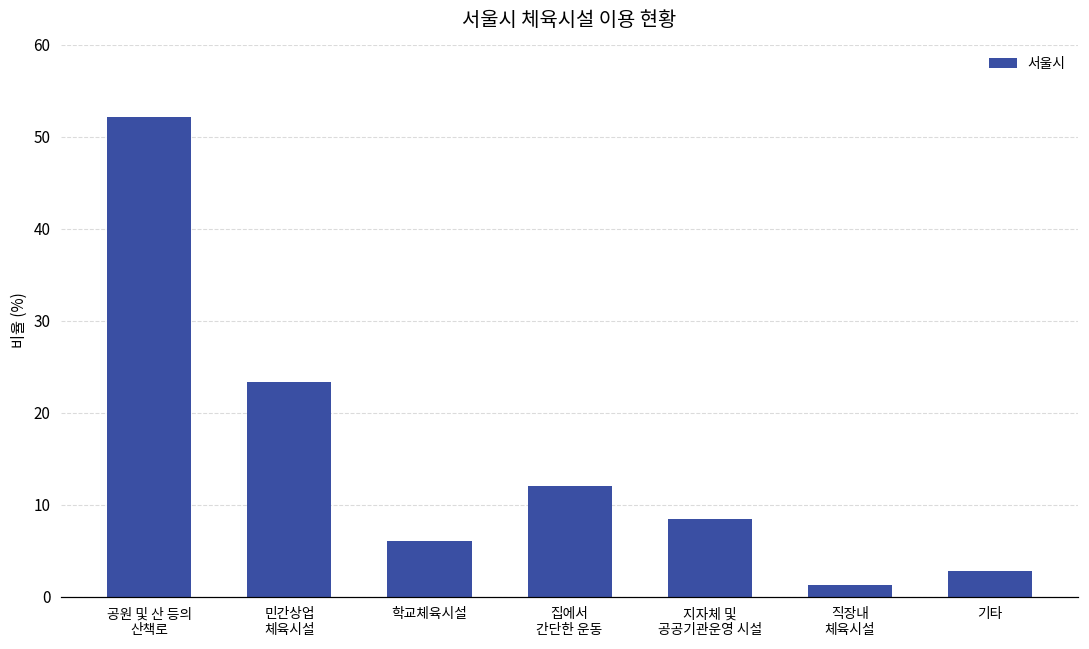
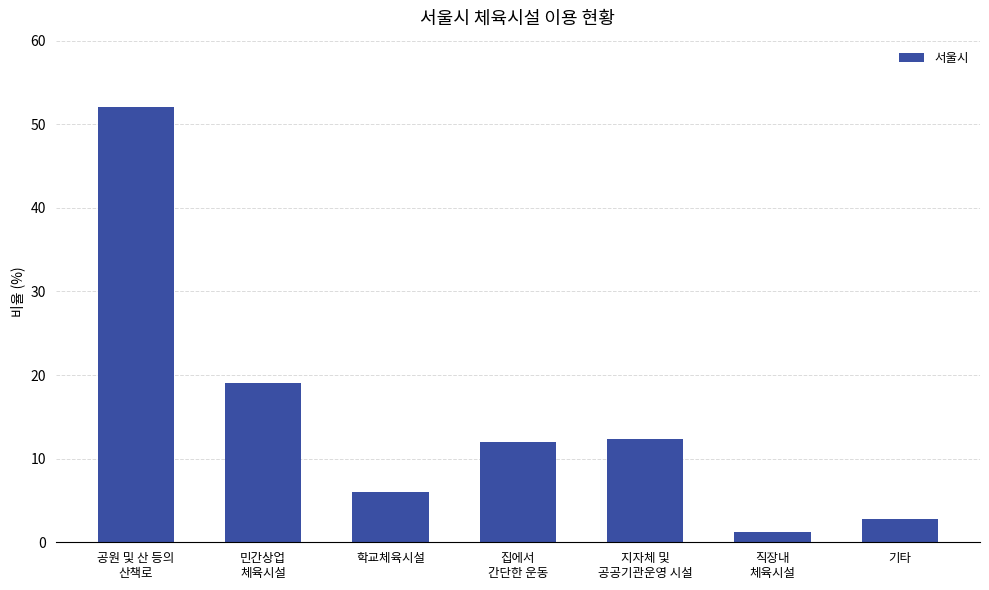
민간상업 체육시설: 23 -> 19
지자체 및 공공기관운영 시설: 8 -> 12
